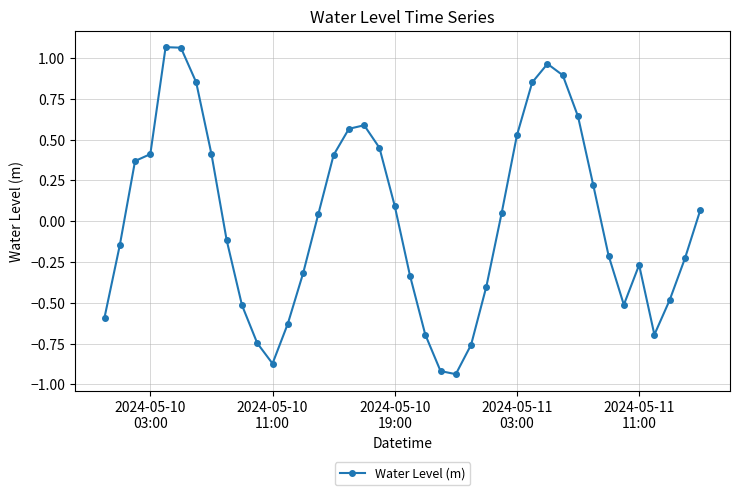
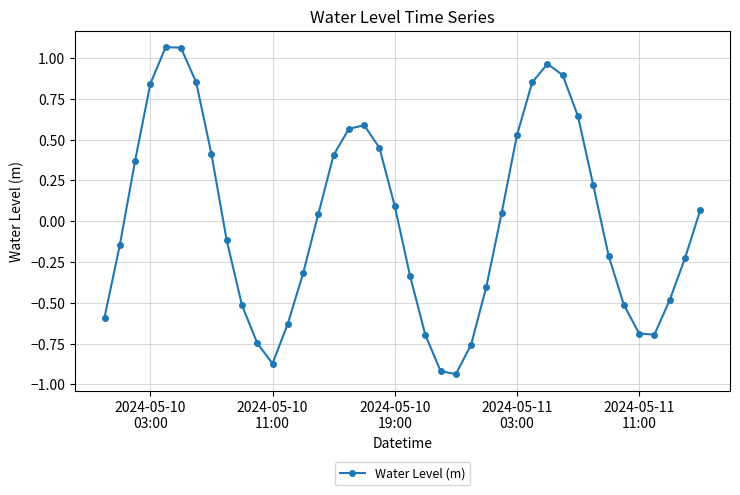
2024-05-10 03:00: 0.41 -> 0.84
2024-05-11 11:00: -0.27 -> -0.69
